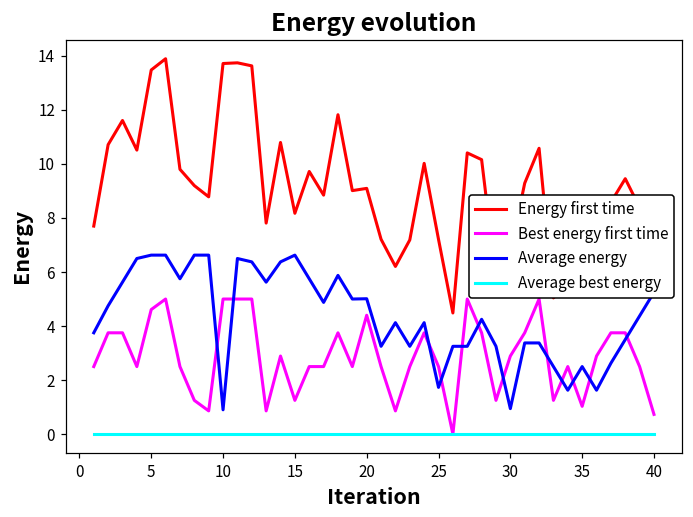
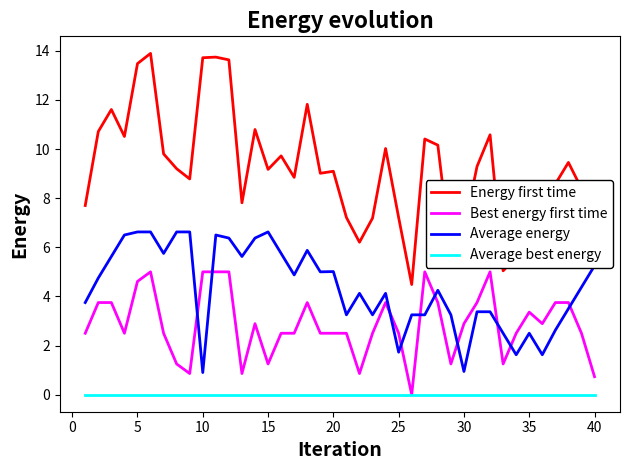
Energy first time, 15: 8.2 -> 9.2
Best energy first time, 20: 4.4 -> 2.5
Best energy first time, 35: 1.0 -> 3.4
